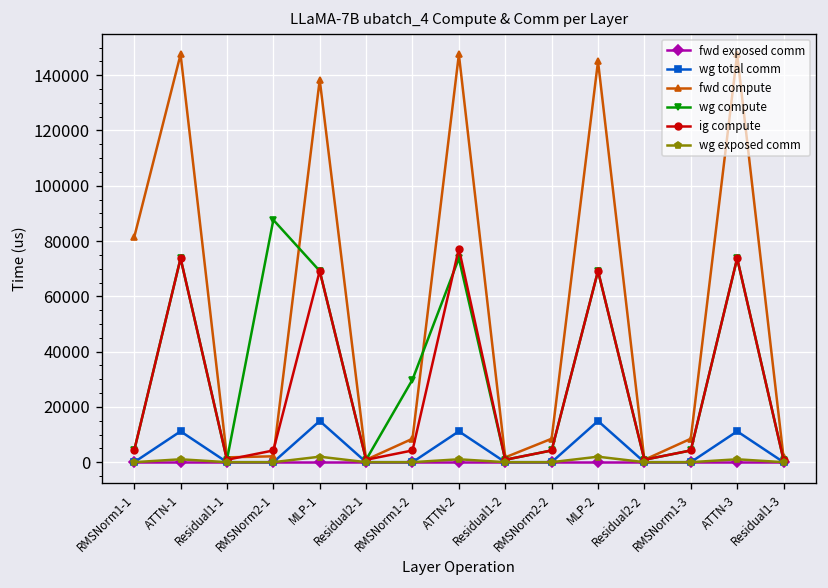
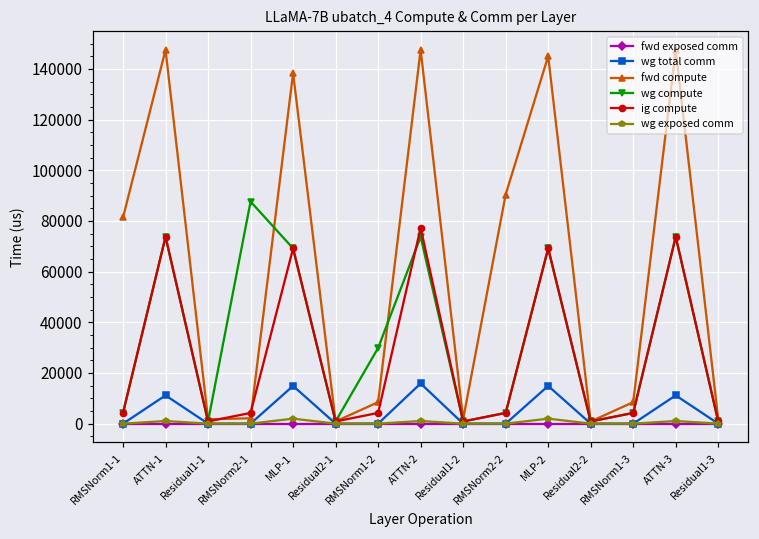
wg total comm, ATTN-2: 11000 -> 16000
fwd compute, RMSNorm2-2: 8000 -> 90000
